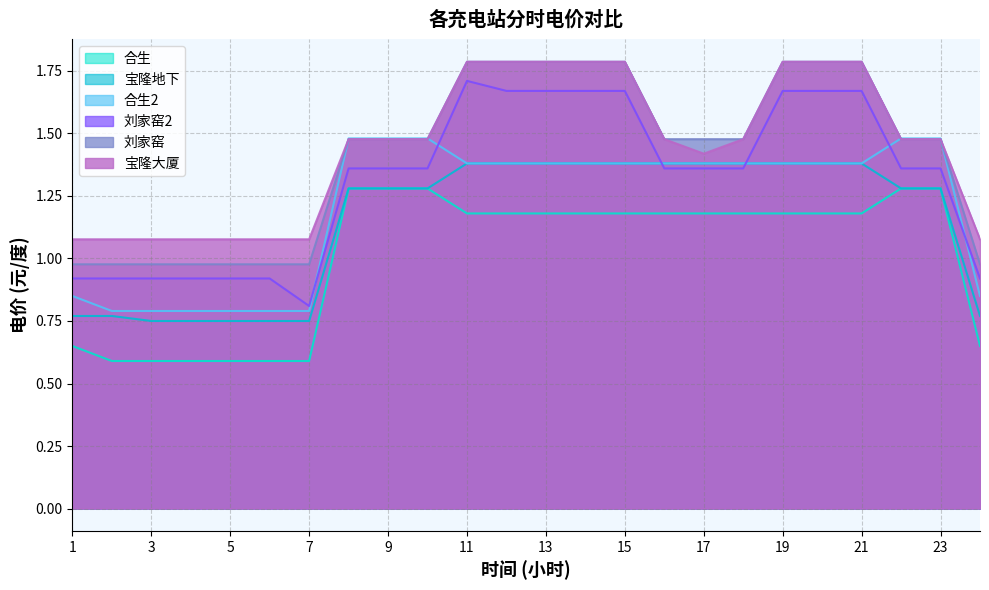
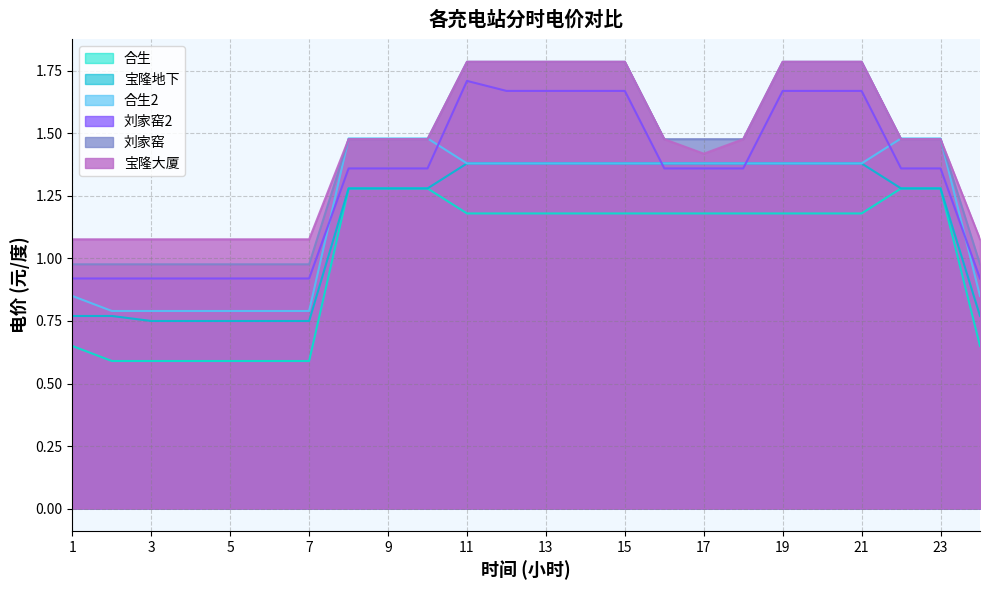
刘家窑2, 7: 0.81 -> 0.92
